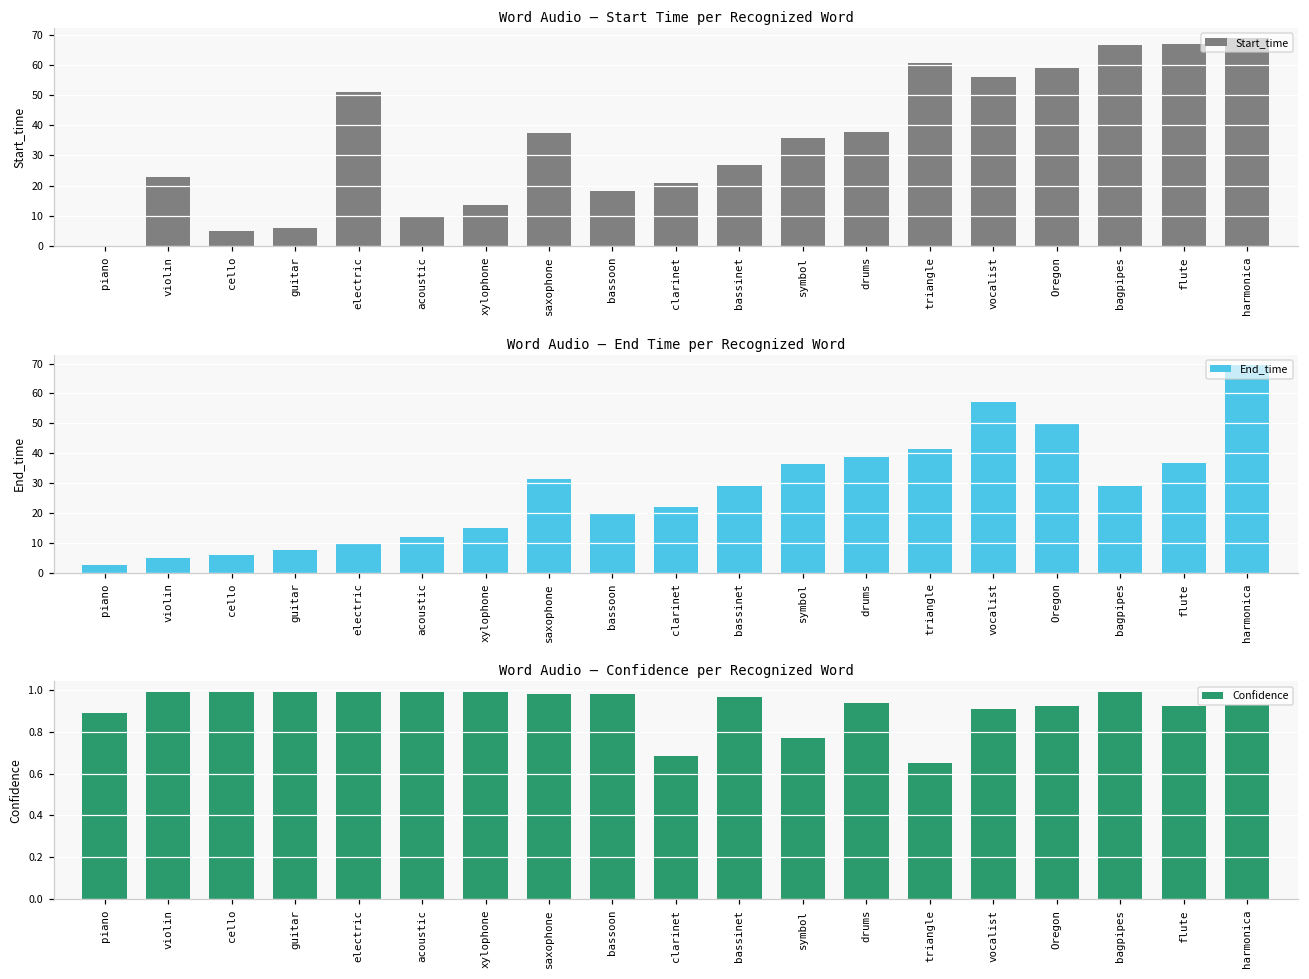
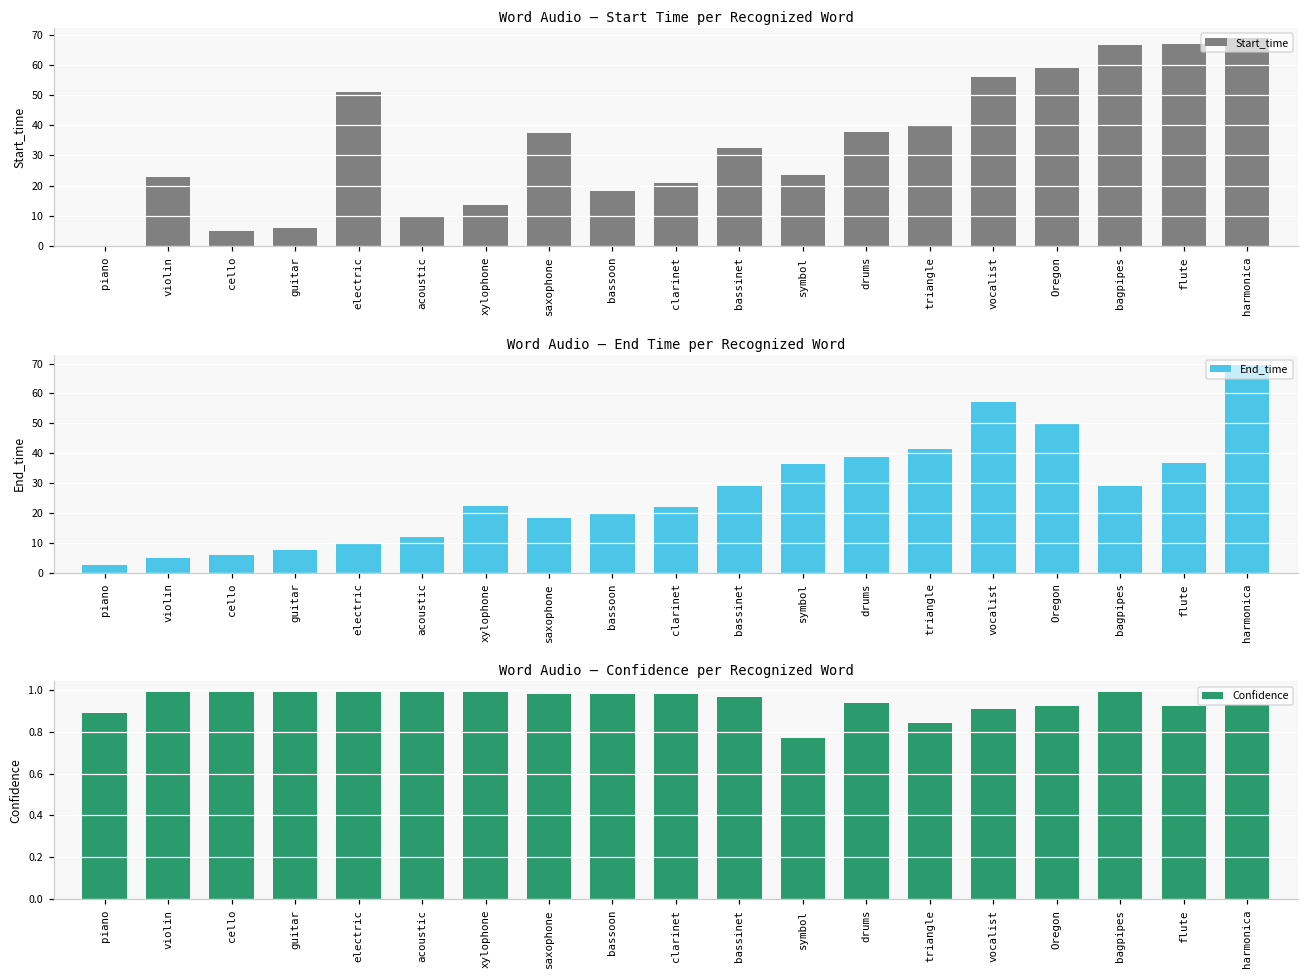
Word Audio — Start Time per Recognized Word, bassinet: 27 -> 32
Word Audio — Start Time per Recognized Word, symbol: 36 -> 24
Word Audio — Start Time per Recognized Word, triangle: 61 -> 40
Word Audio — End Time per Recognized Word, xylophone: 15 -> 22
Word Audio — End Time per Recognized Word, saxophone: 31 -> 18
Word Audio — Confidence per Recognized Word, clarinet: 0.68 -> 0.98
Word Audio — Confidence per Recognized Word, triangle: 0.65 -> 0.84
